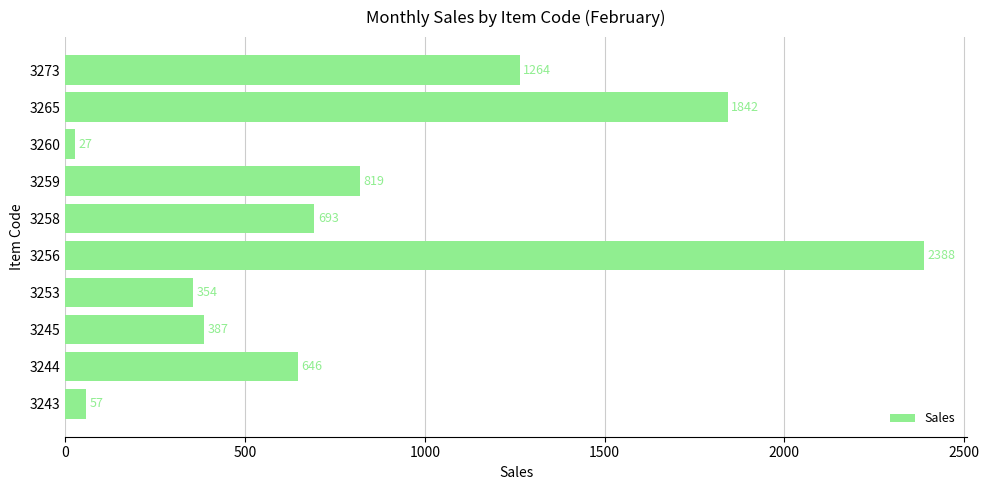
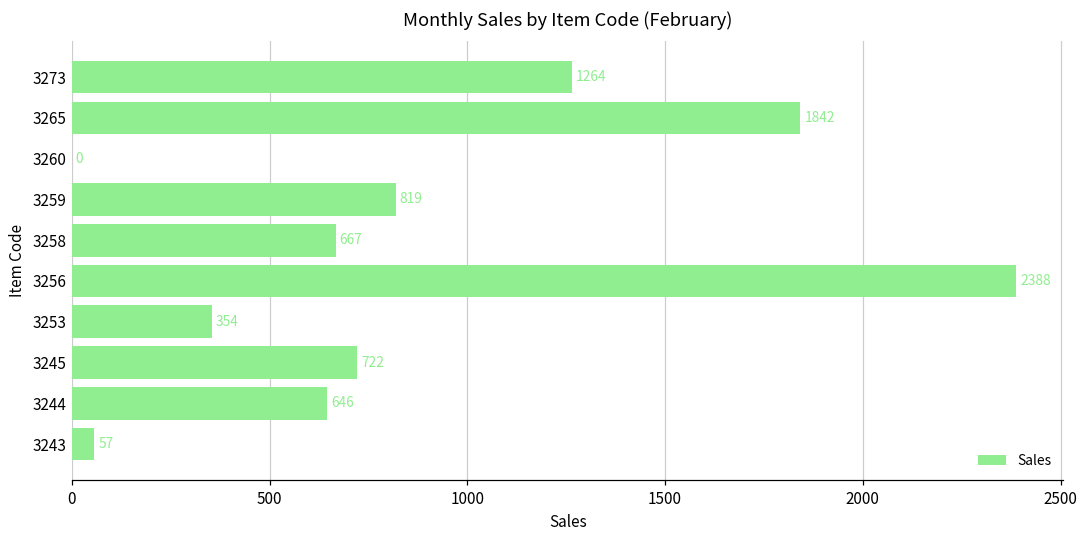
3260: 27 -> 0
3258: 693 -> 667
3245: 387 -> 722
